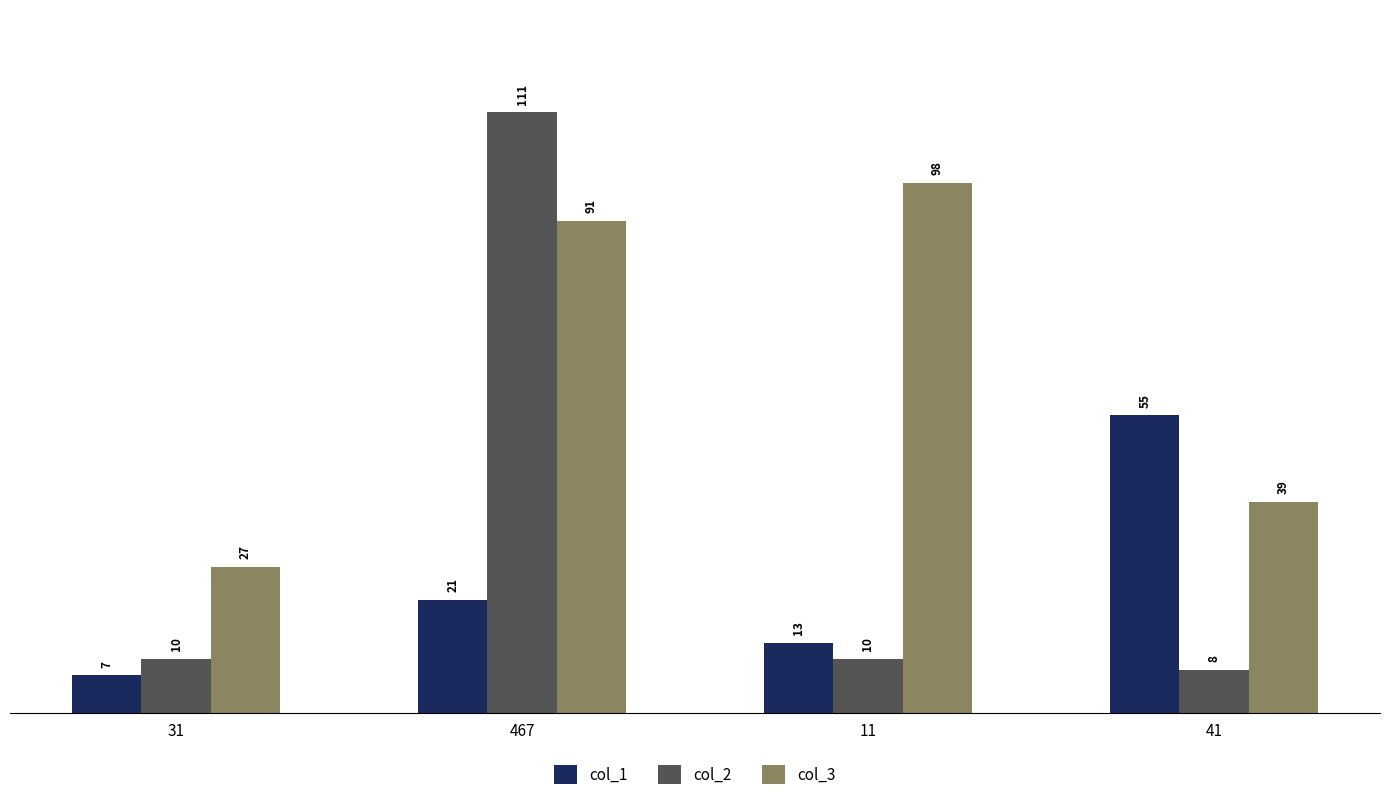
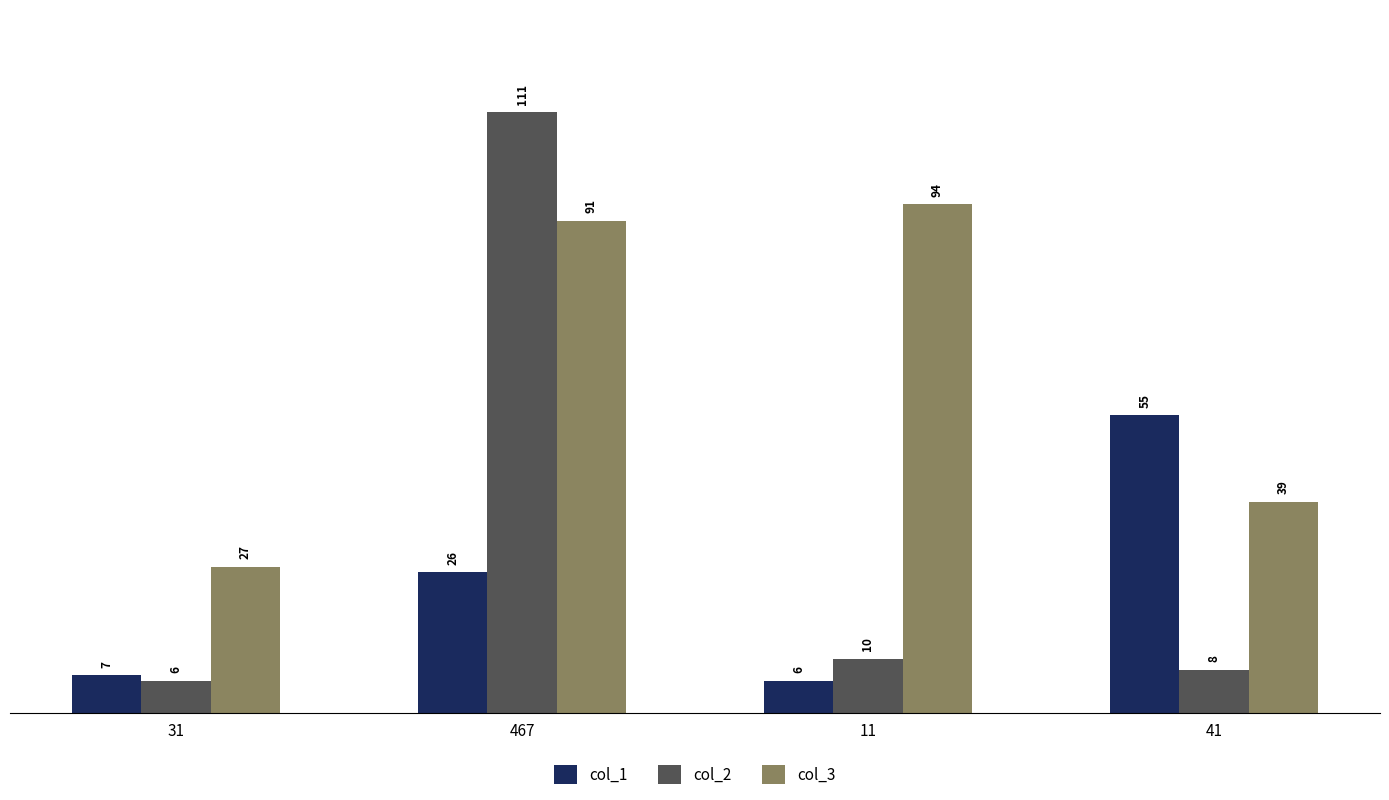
col_2, 31: 10 -> 6
col_1, 467: 21 -> 26
col_1, 11: 13 -> 6
col_3, 11: 98 -> 94
